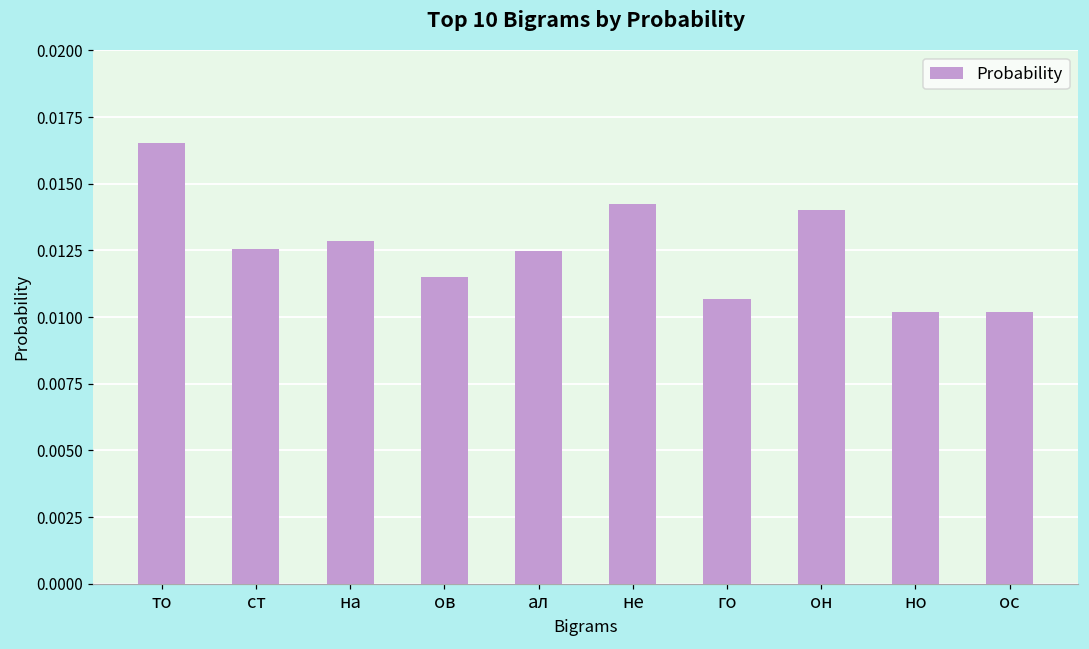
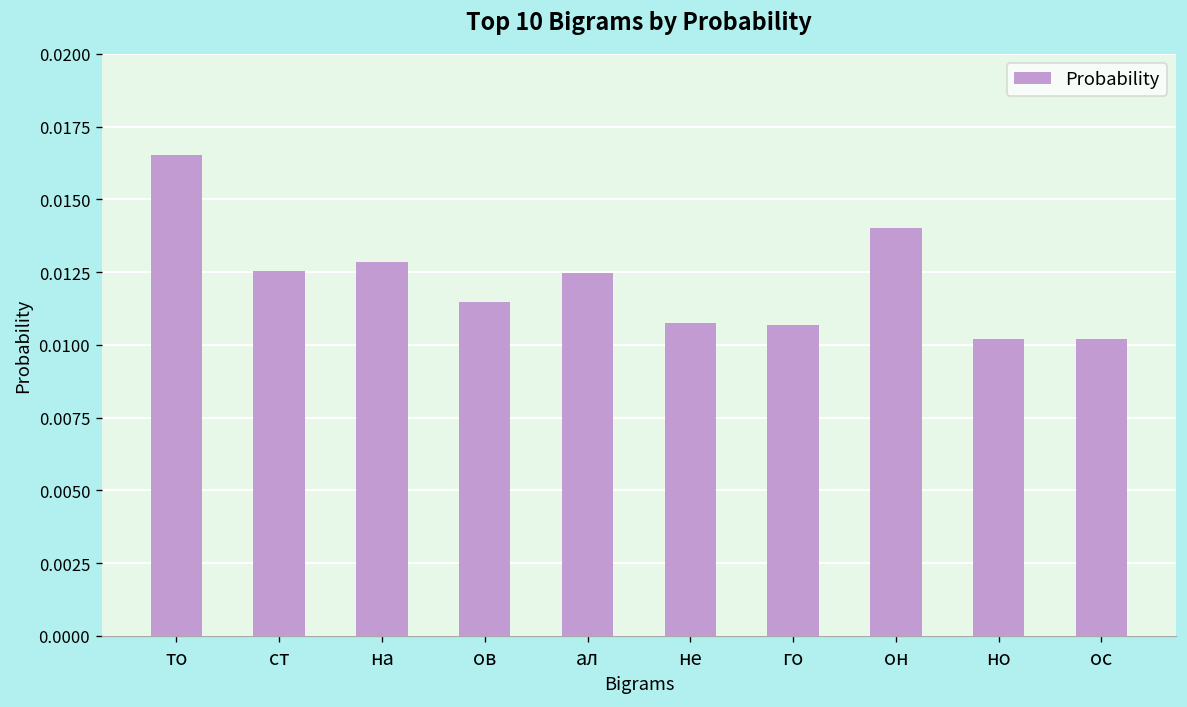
не: 0.0142 -> 0.0107
